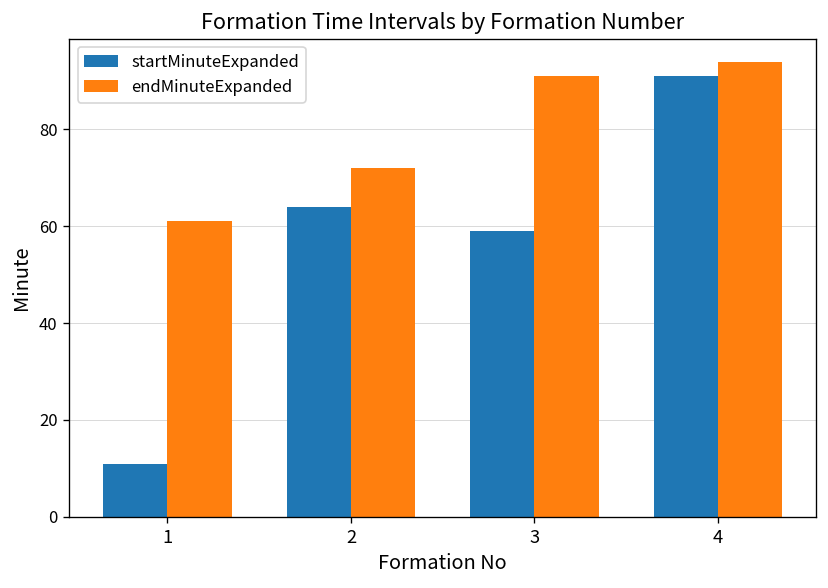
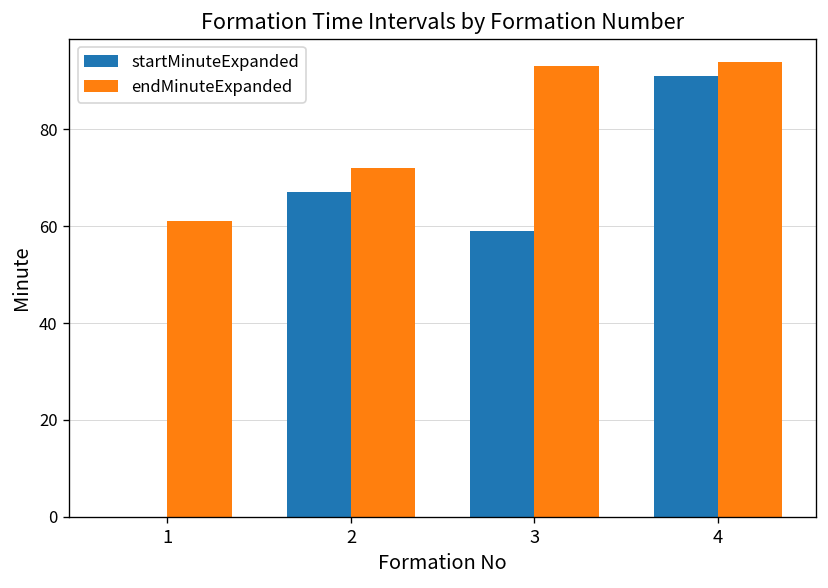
startMinuteExpanded, 1: 11 -> 0
startMinuteExpanded, 2: 64 -> 67
endMinuteExpanded, 3: 91 -> 93
